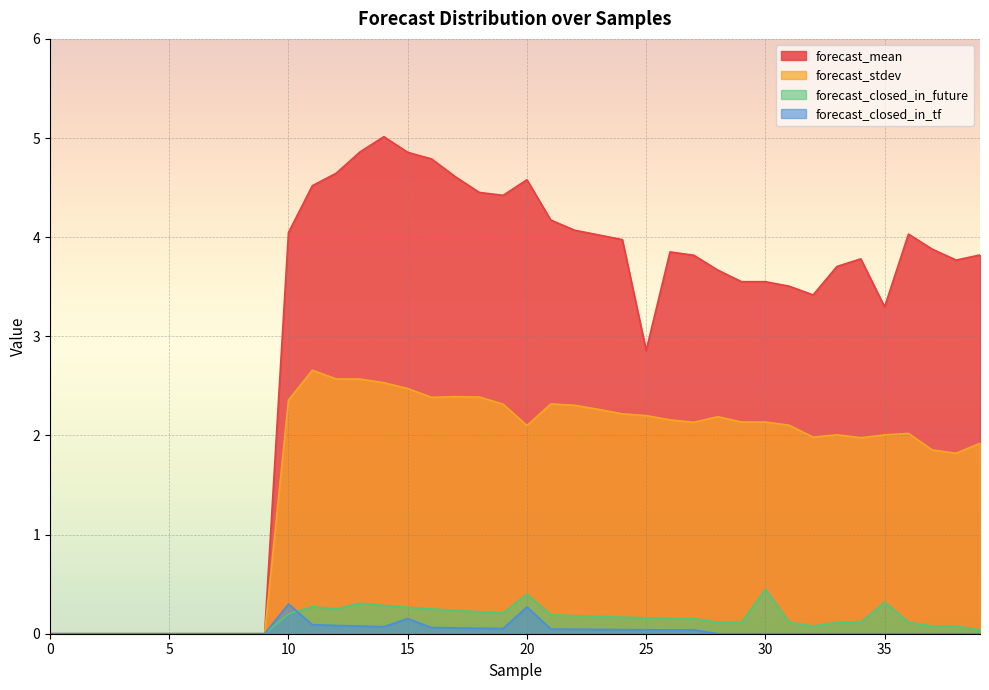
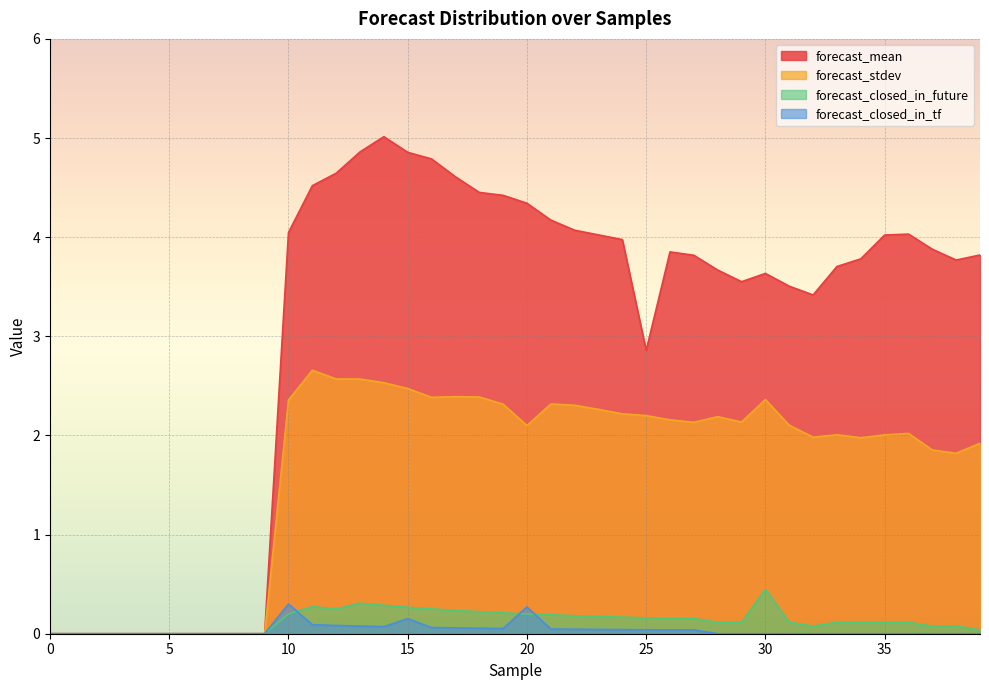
forecast_mean, 20: 4.6 -> 4.3
forecast_closed_in_future, 20: 0.4 -> 0.2
forecast_mean, 30: 3.55 -> 3.63
forecast_stdev, 30: 2.1 -> 2.4
forecast_mean, 35: 3.3 -> 4.0
forecast_closed_in_future, 35: 0.3 -> 0.1
